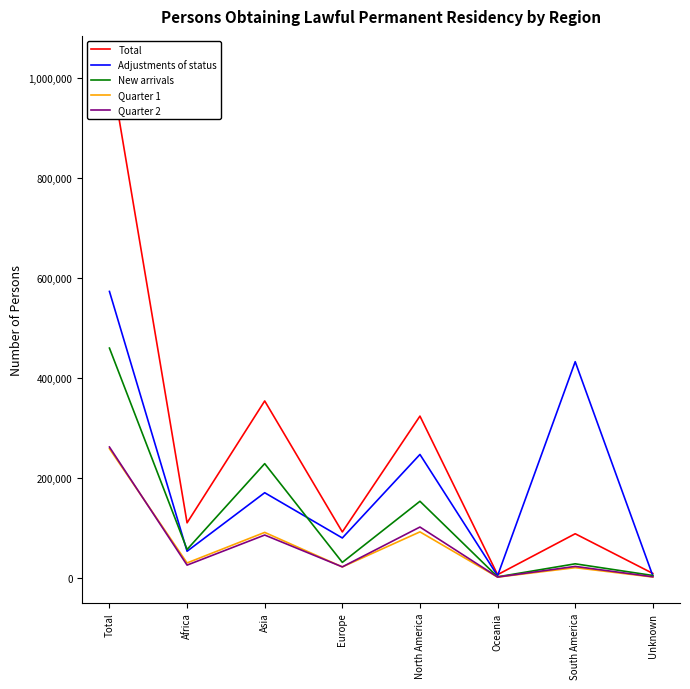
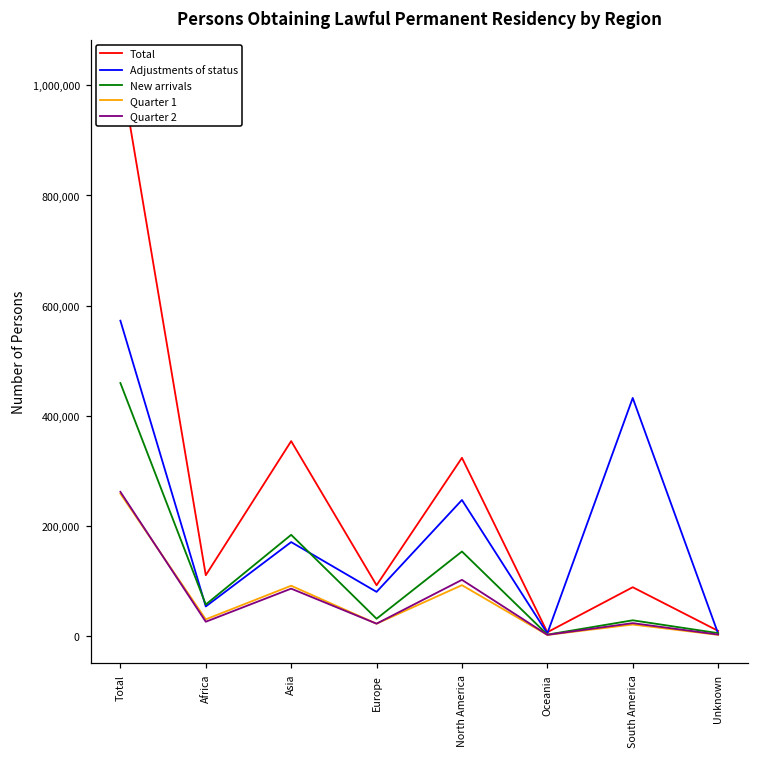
New arrivals, Asia: 230,000 -> 180,000
